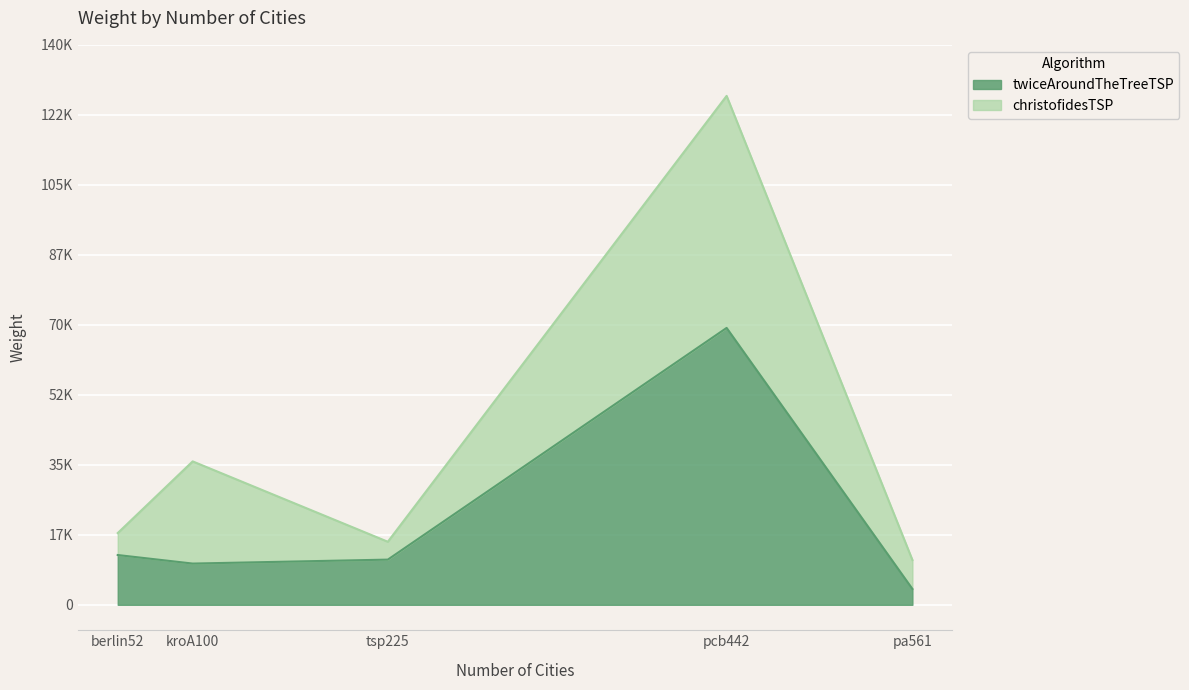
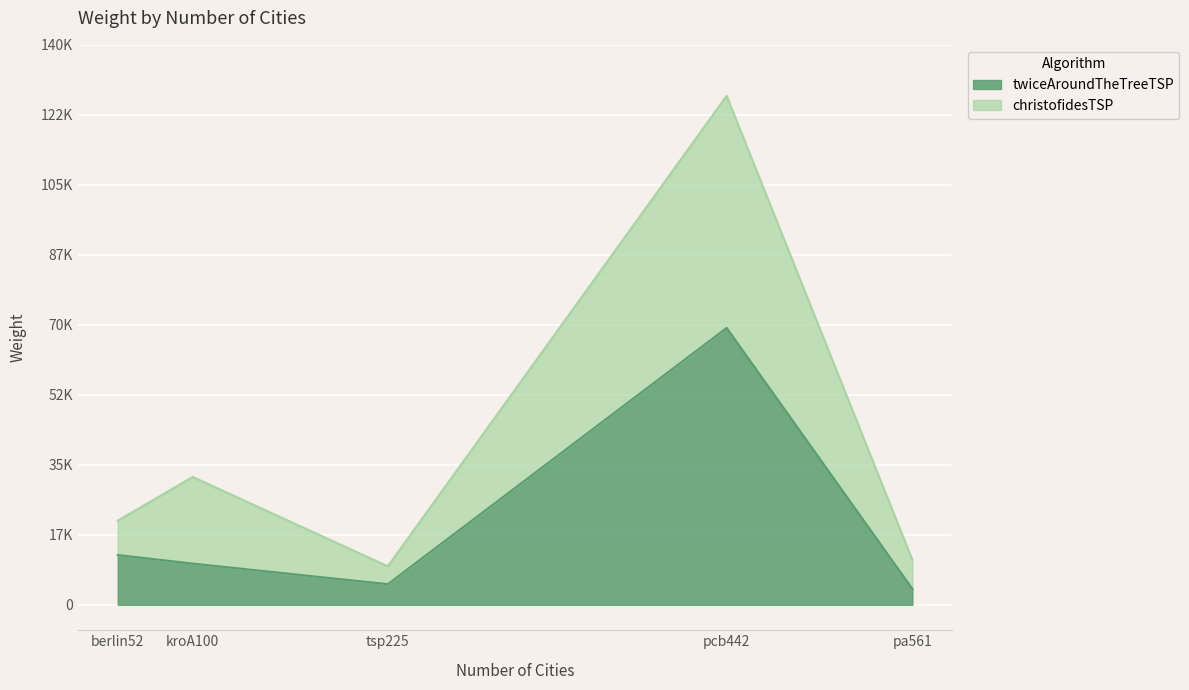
christofidesTSP, berlin52: 5000 -> 9000
christofidesTSP, kroA100: 26000 -> 22000
twiceAroundTheTreeTSP, tsp225: 11000 -> 5000
